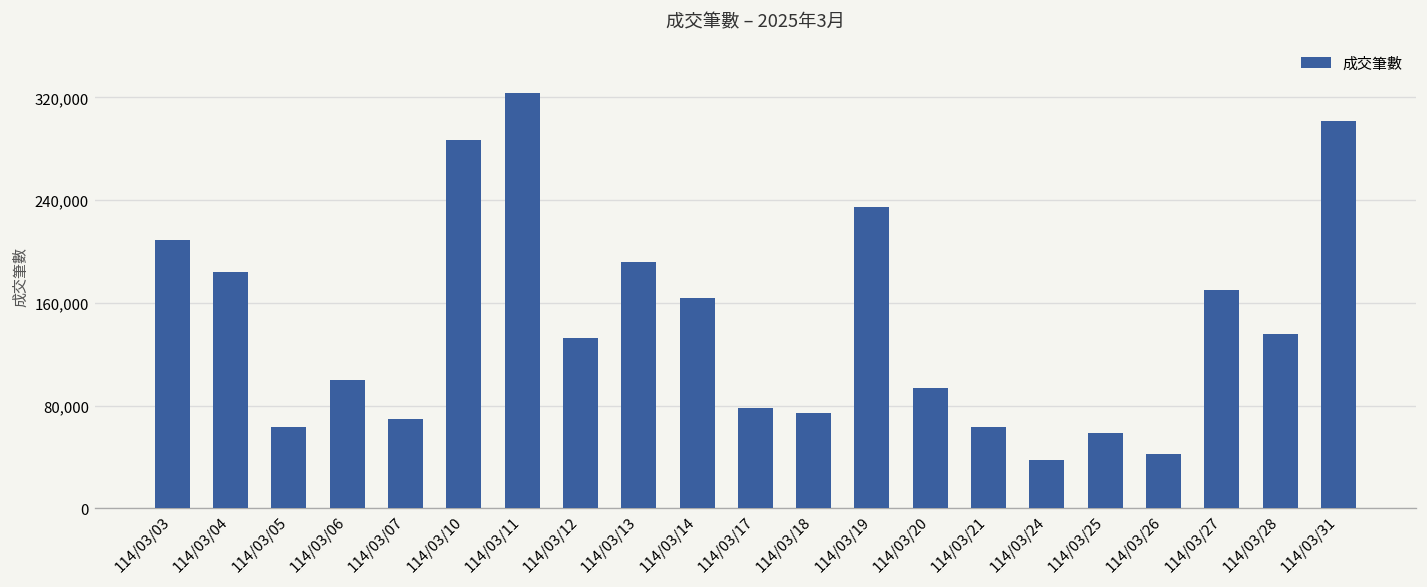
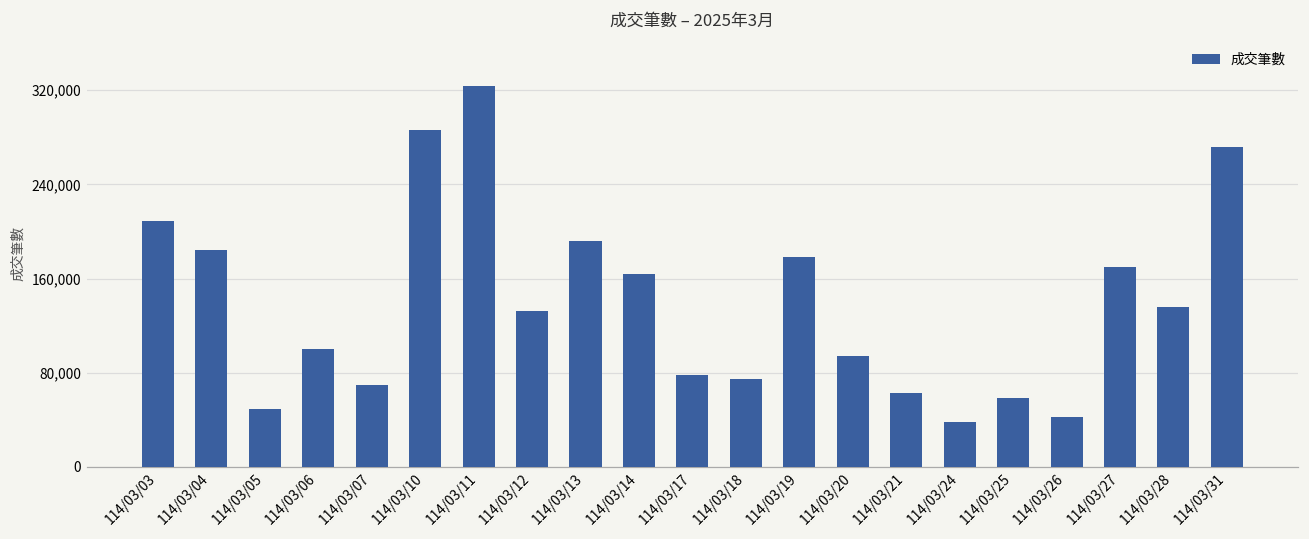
114/03/05: 63,000 -> 49,000
114/03/19: 235,000 -> 178,000
114/03/31: 301,000 -> 271,000
